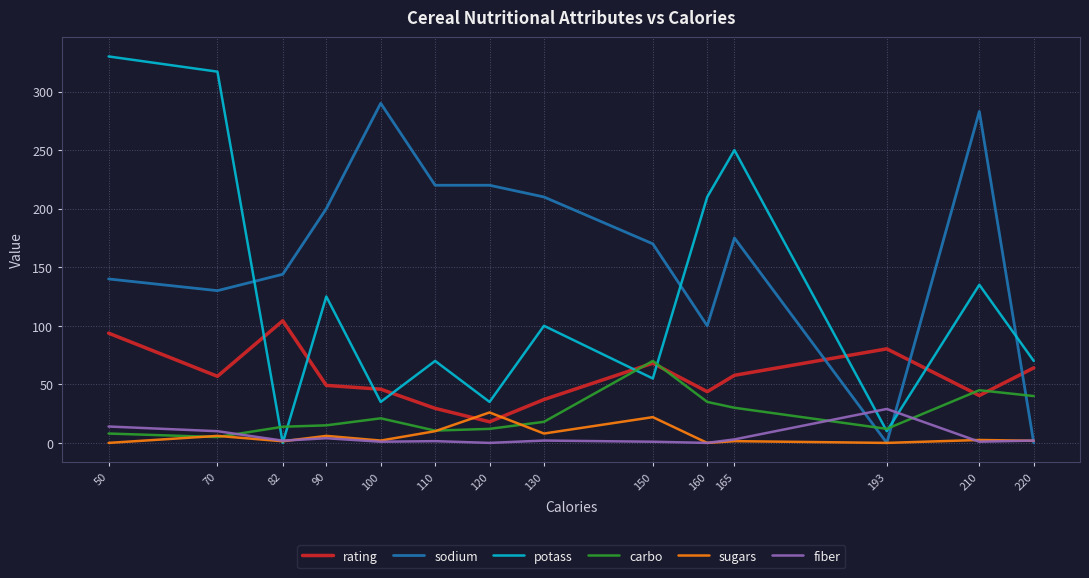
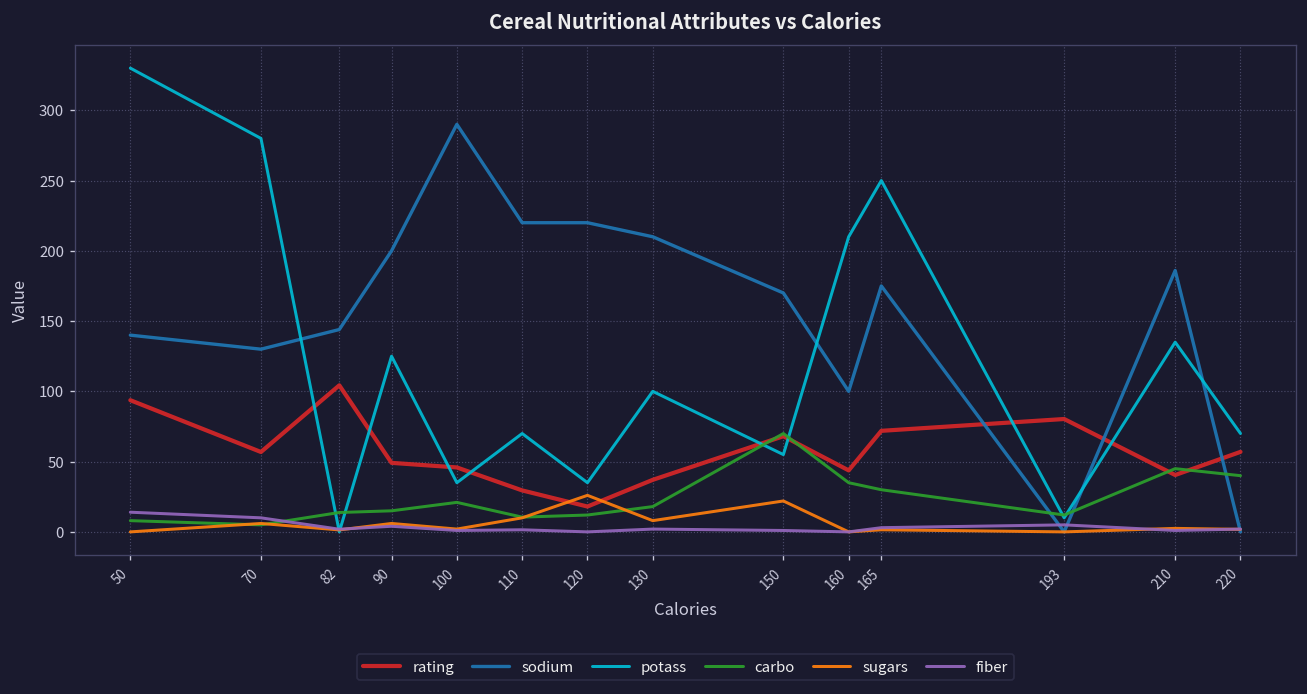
potass, 70: 317 -> 280
rating, 165: 58 -> 72
fiber, 193: 29 -> 5
sodium, 210: 283 -> 186
rating, 220: 64 -> 57
